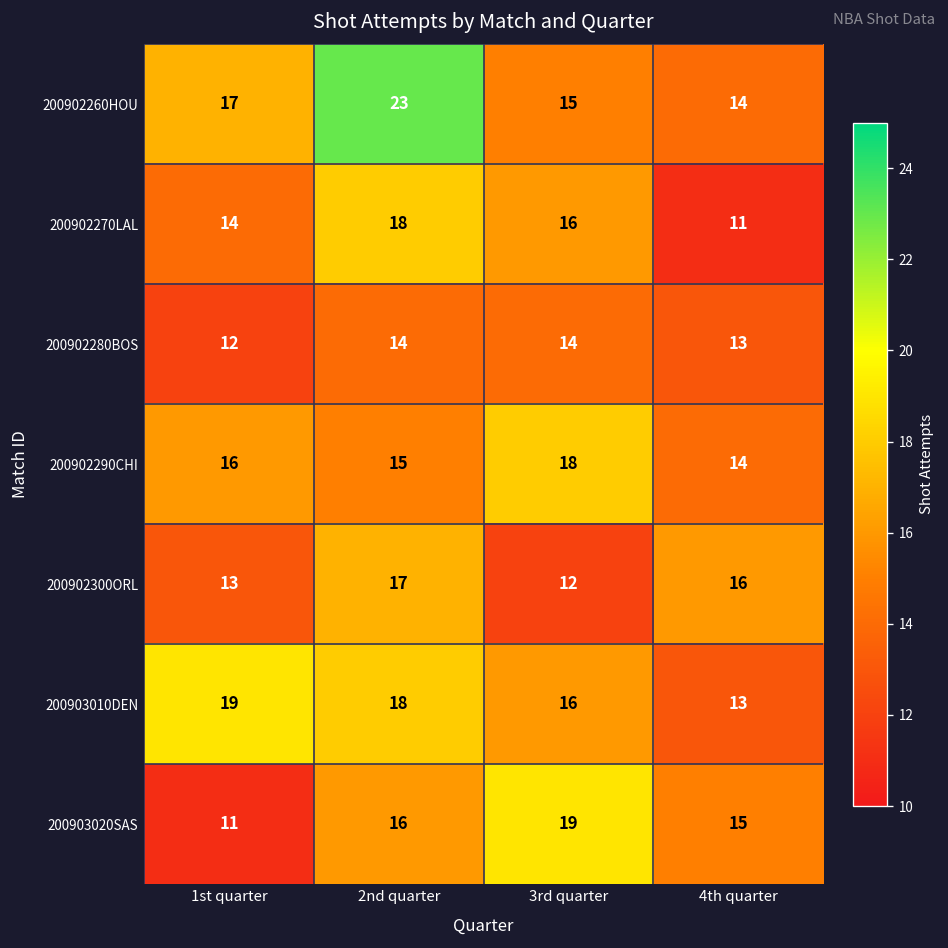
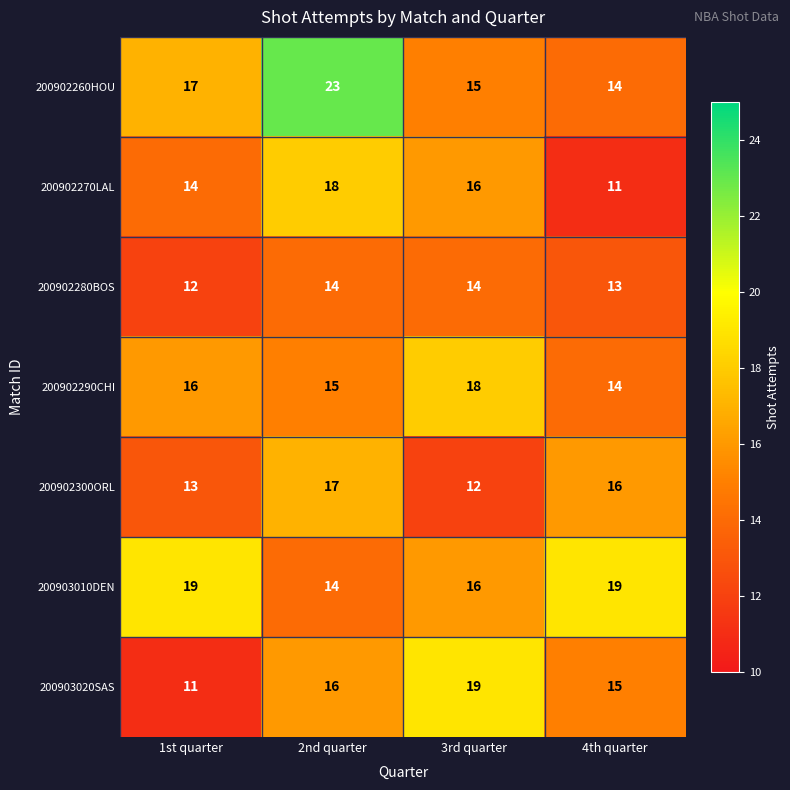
200903010DEN, 2nd quarter: 18 -> 14
200903010DEN, 4th quarter: 13 -> 19
